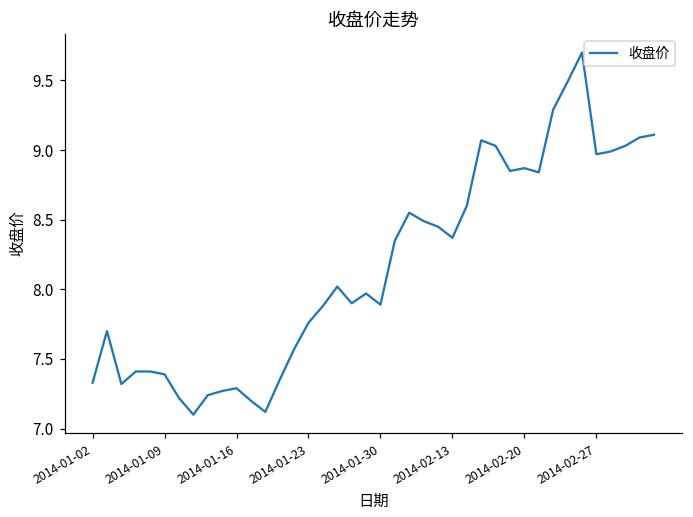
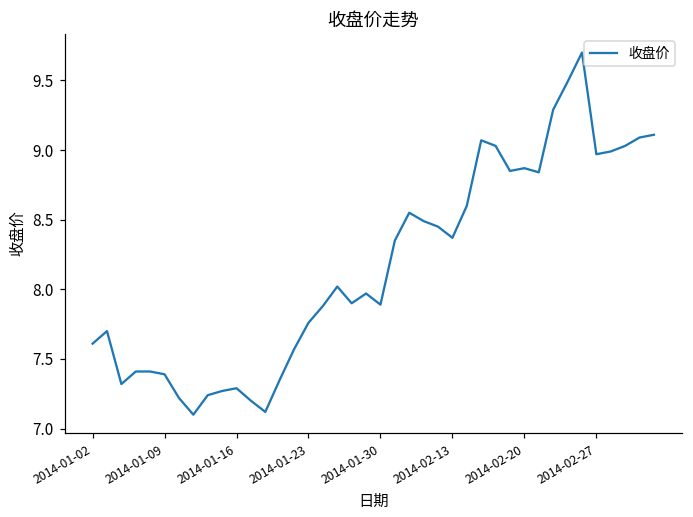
2014-01-02: 7.33 -> 7.61
